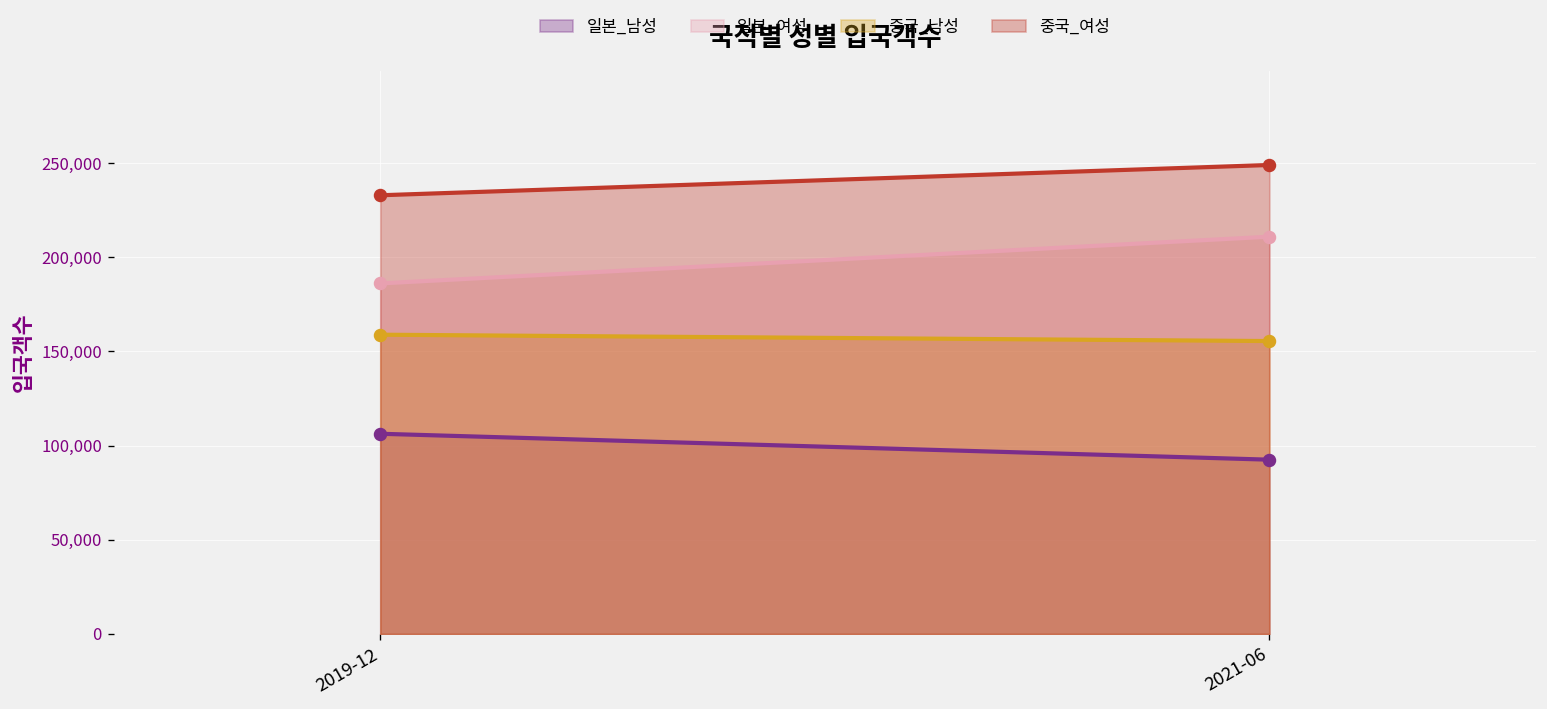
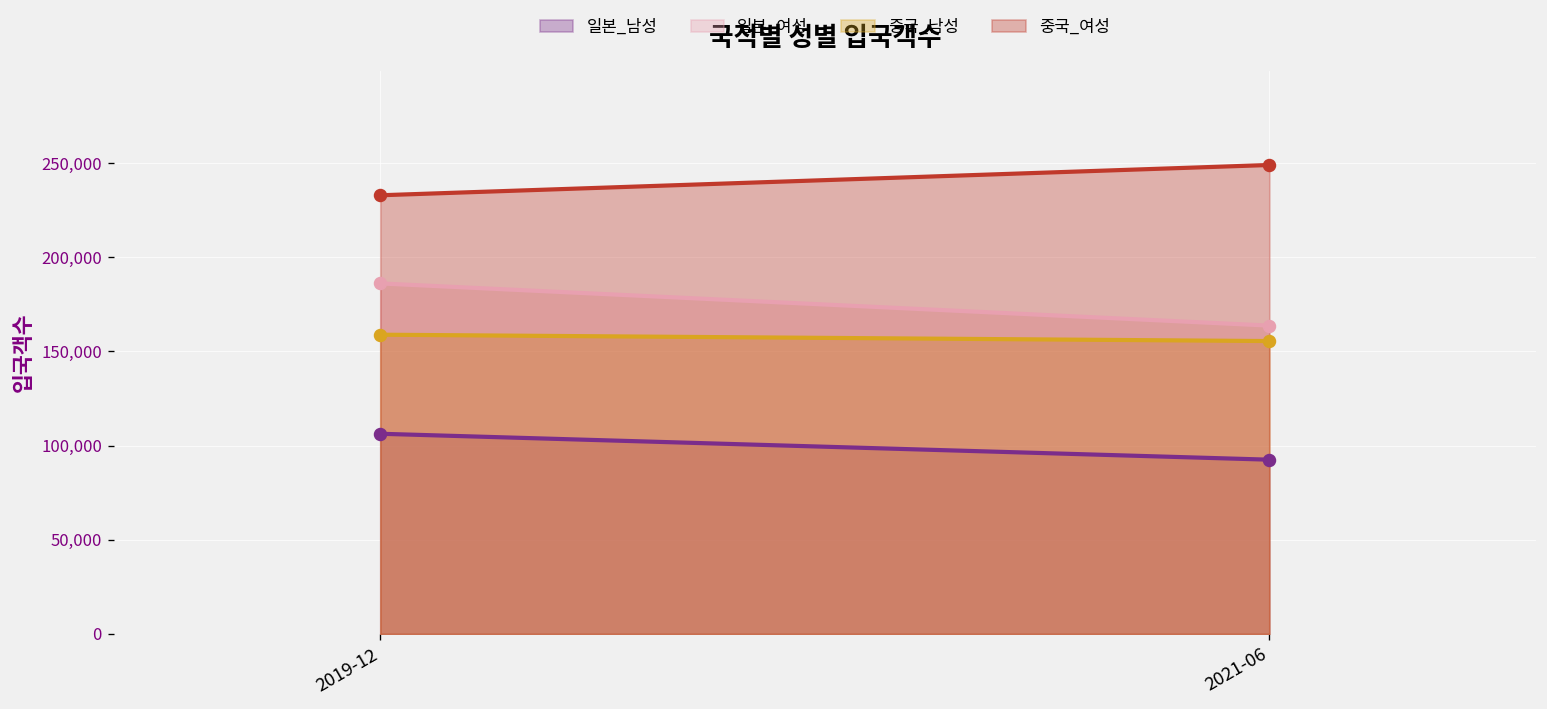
일본_여성, 2021-06: 211,000 -> 164,000
